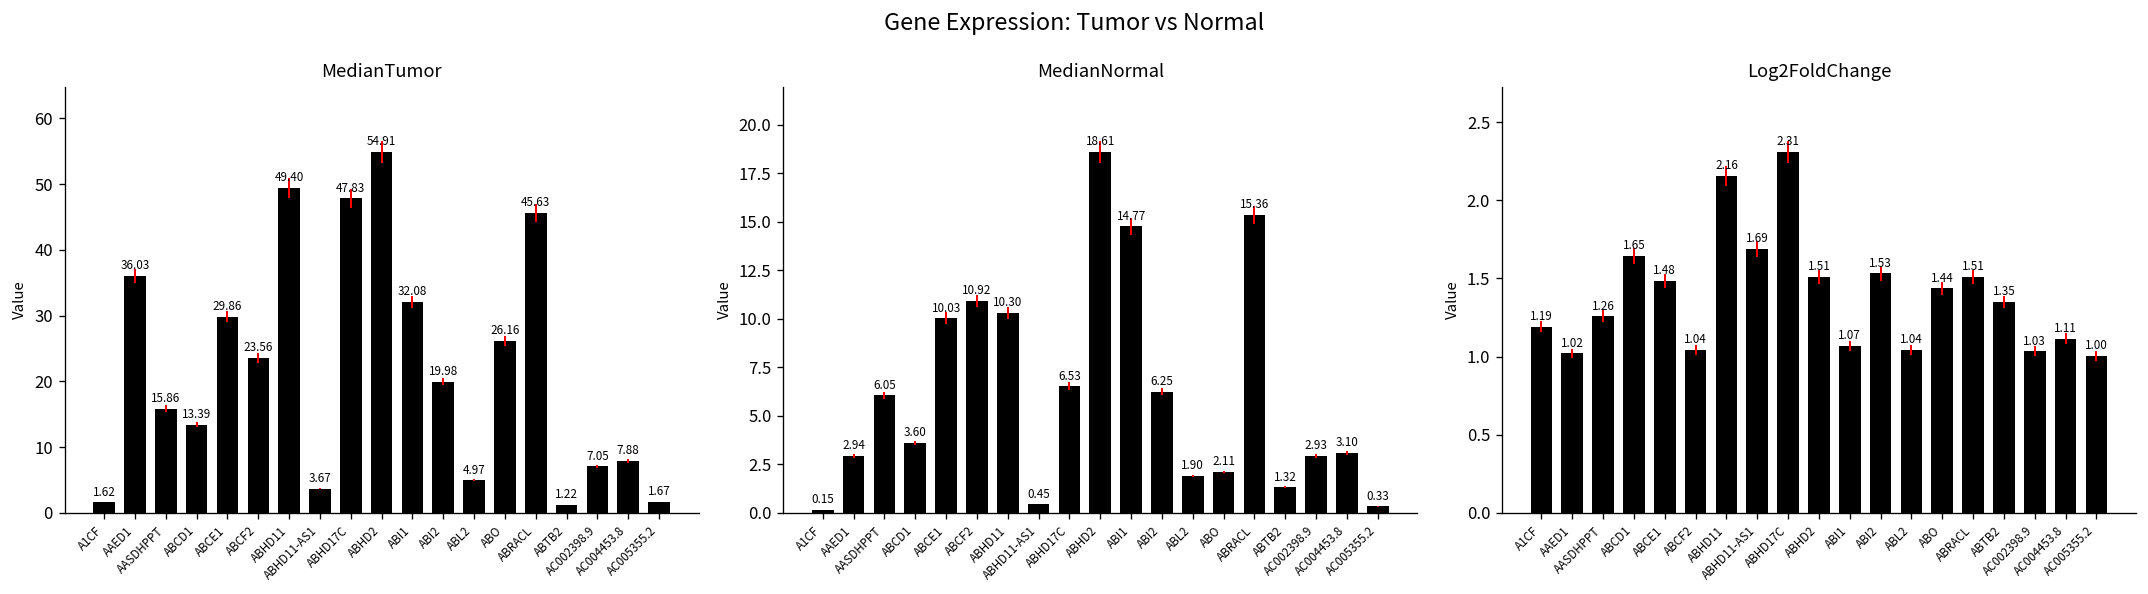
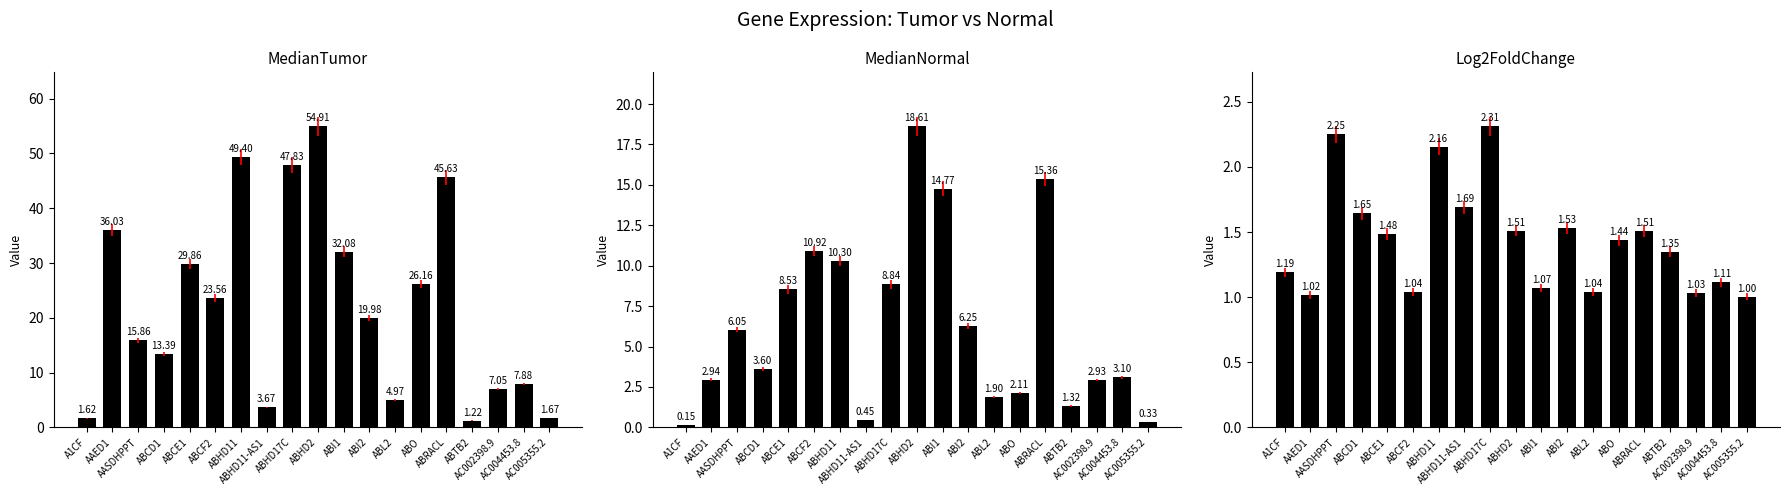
MedianNormal, ABCE1: 10.03 -> 8.53
MedianNormal, ABHD17C: 6.53 -> 8.84
Log2FoldChange, AASDHPPT: 1.26 -> 2.25
